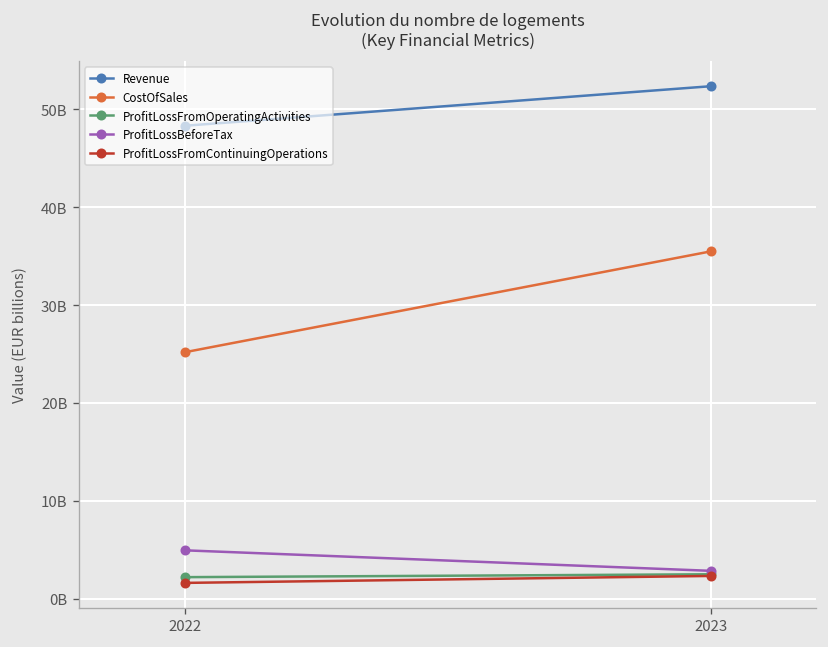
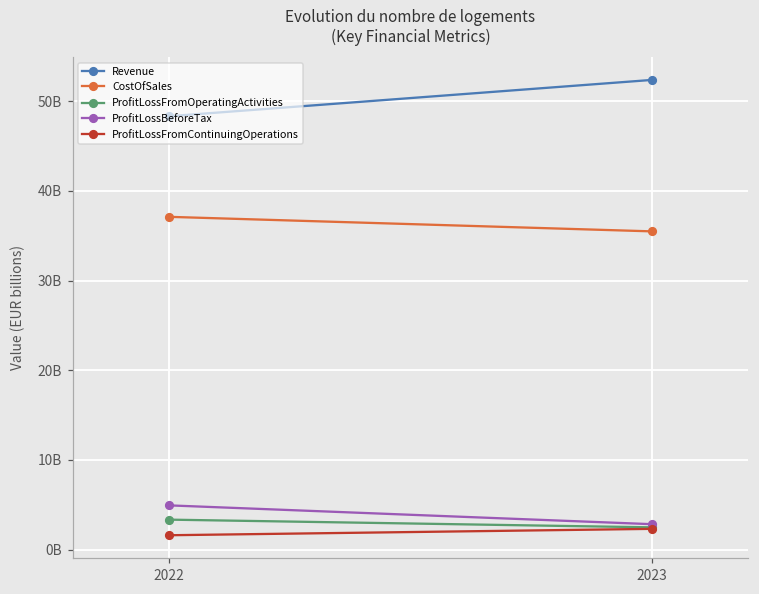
CostOfSales, 2022: 25000000000 -> 37000000000
ProfitLossFromOperatingActivities, 2022: 2000000000 -> 3000000000
